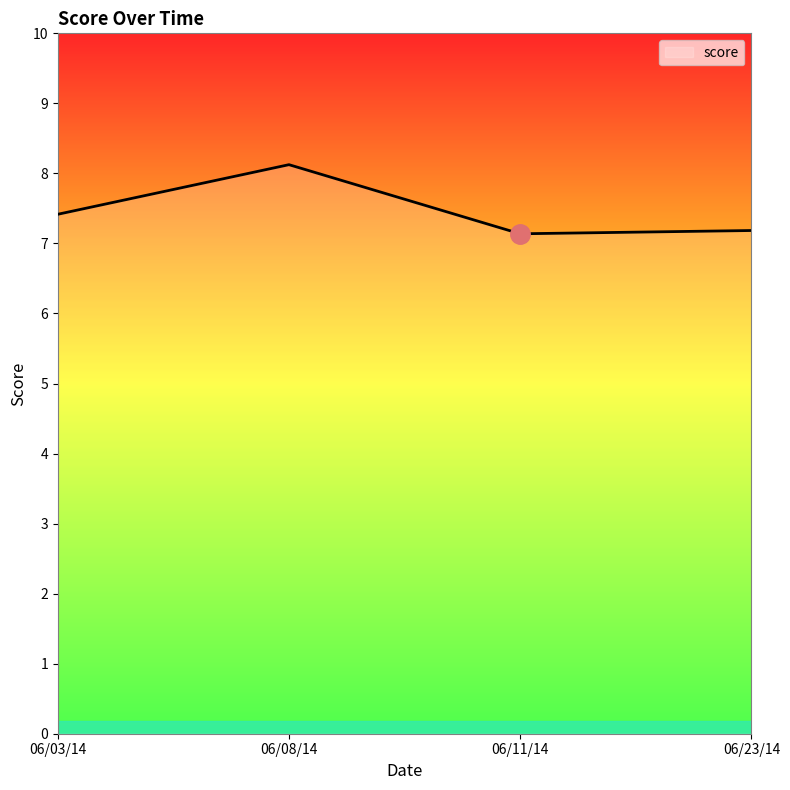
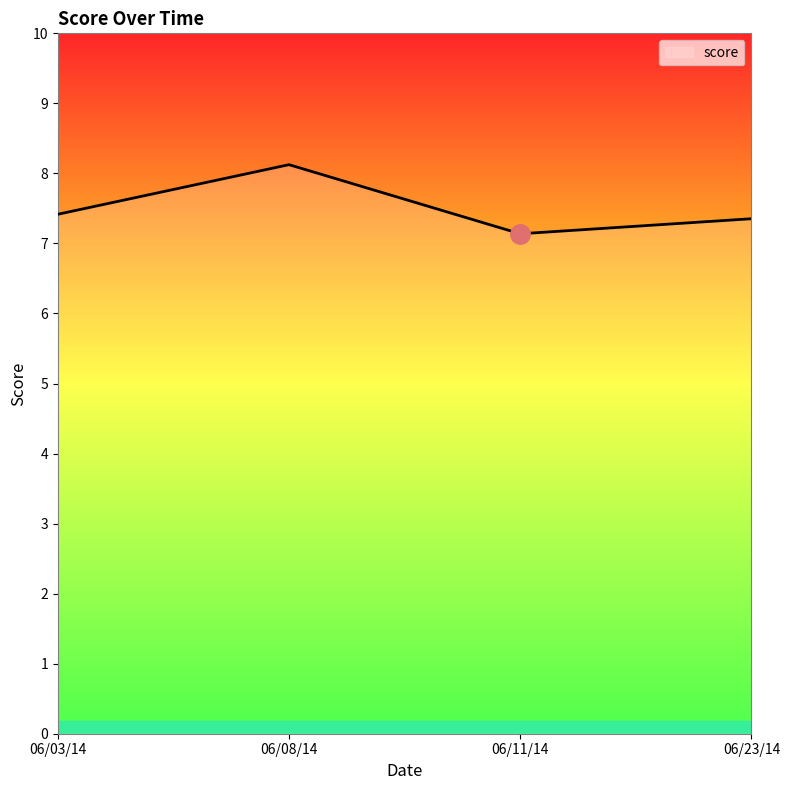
score, 06/23/14: 7.2 -> 7.4
